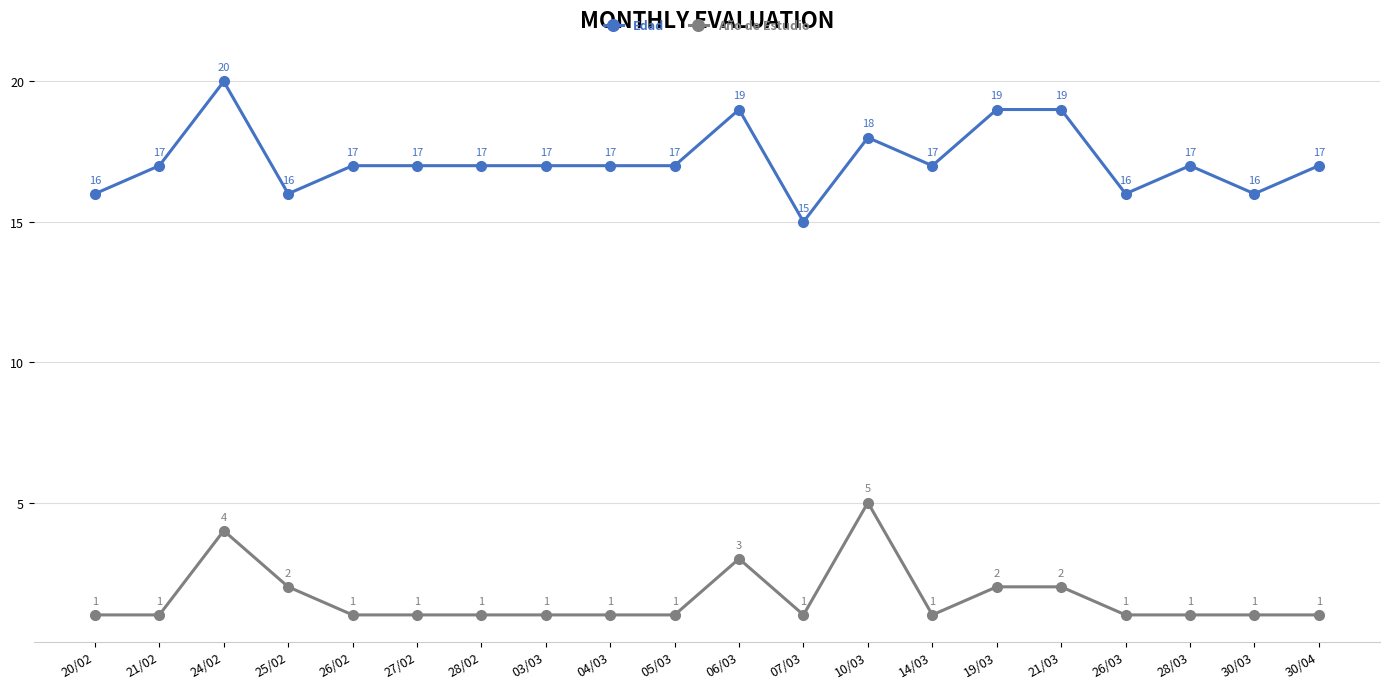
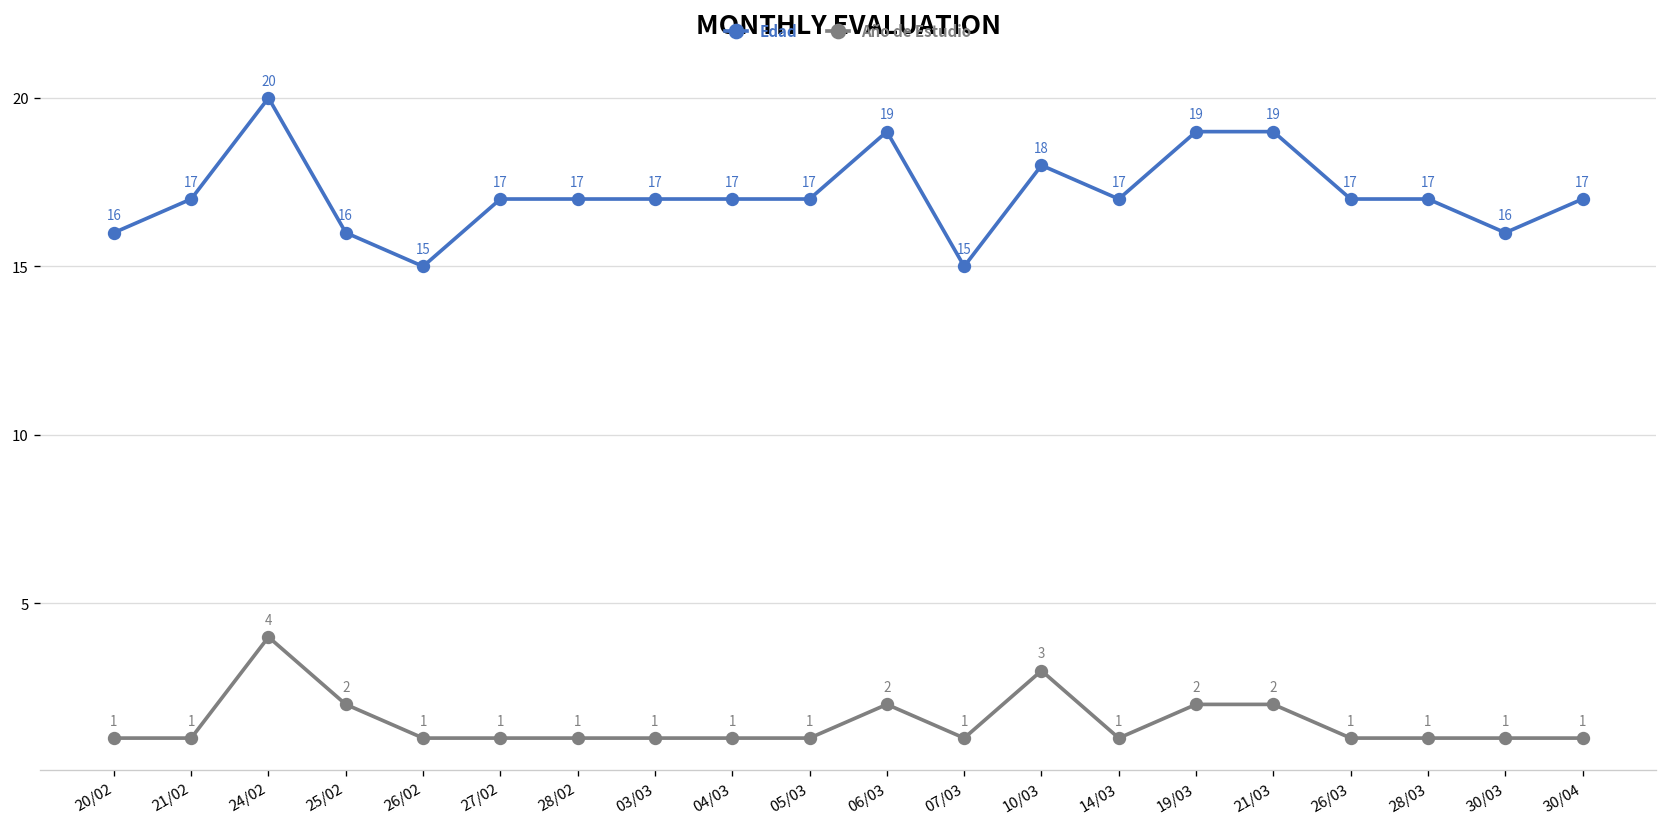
Edad, 26/02: 17 -> 15
Año de Estudio, 06/03: 3 -> 2
Año de Estudio, 10/03: 5 -> 3
Edad, 26/03: 16 -> 17
